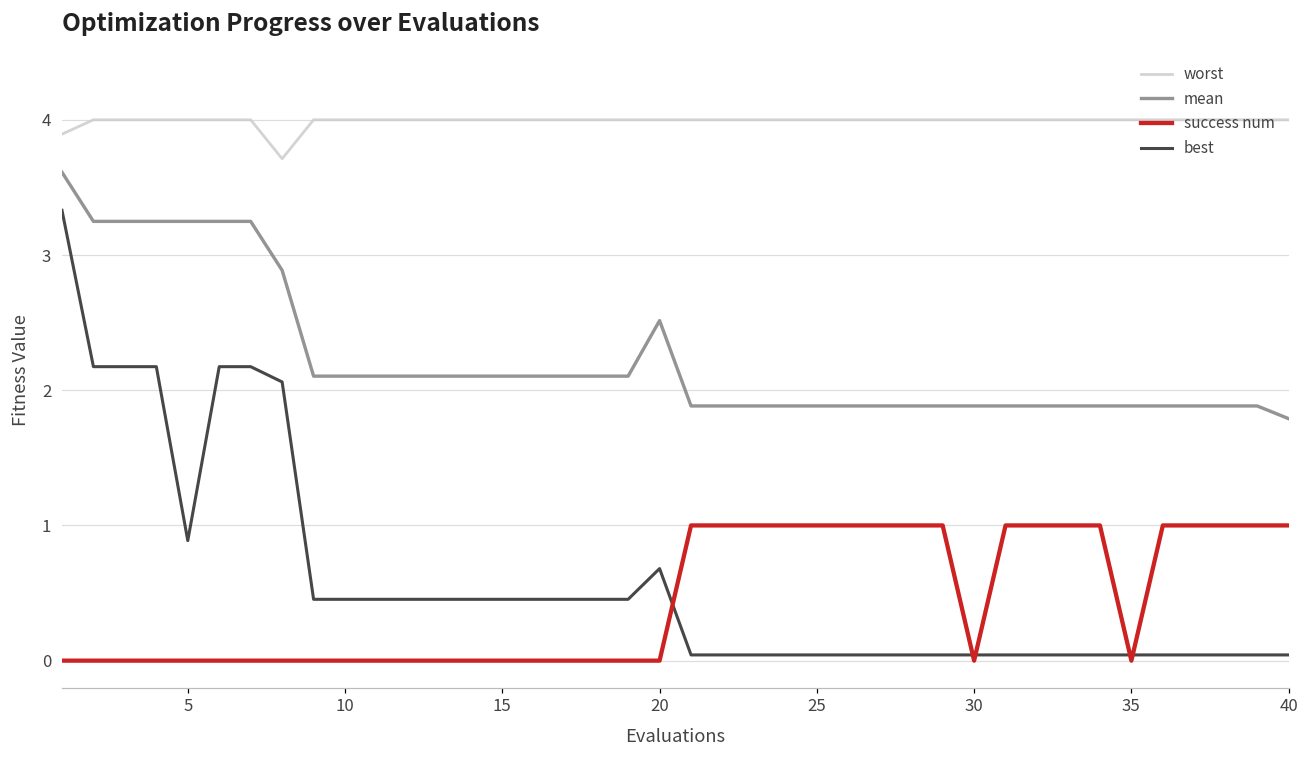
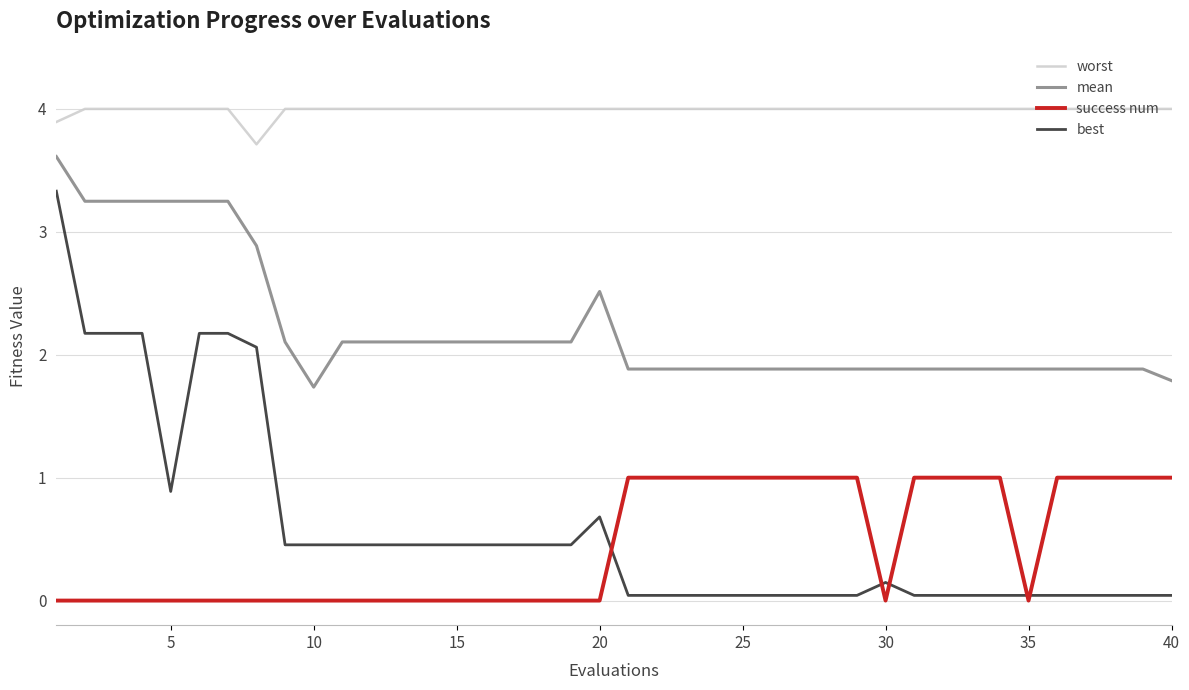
mean, 10: 2.10 -> 1.74
best, 30: 0.04 -> 0.15
